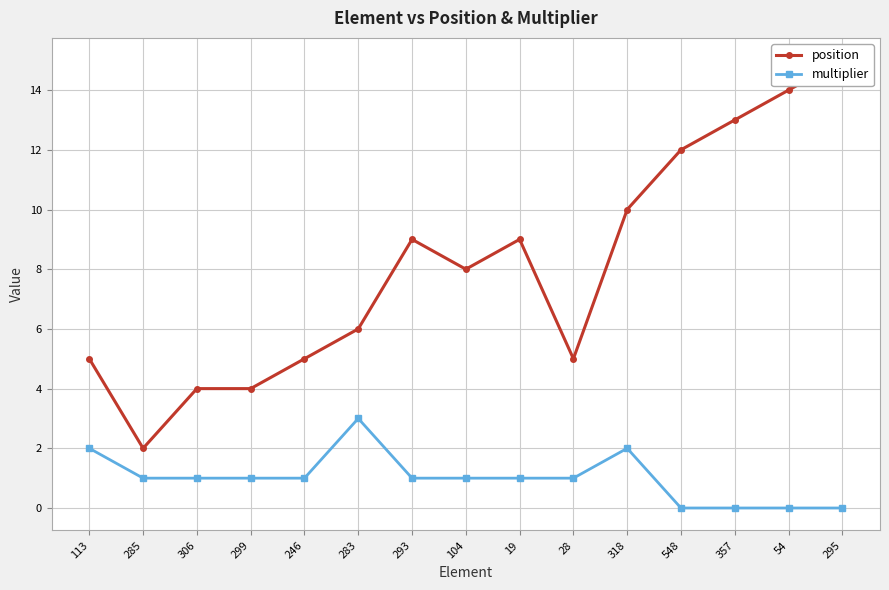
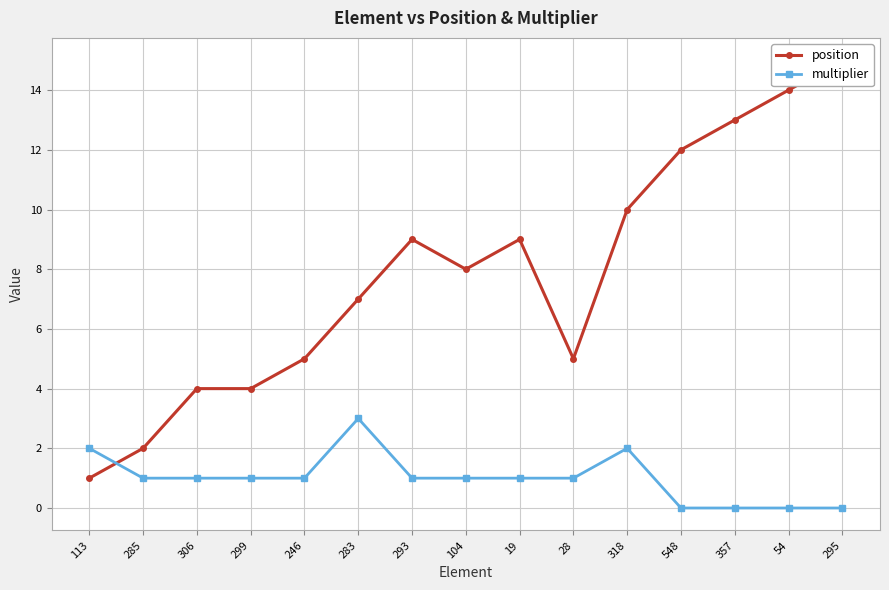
position, 113: 5 -> 1
position, 283: 6 -> 7
